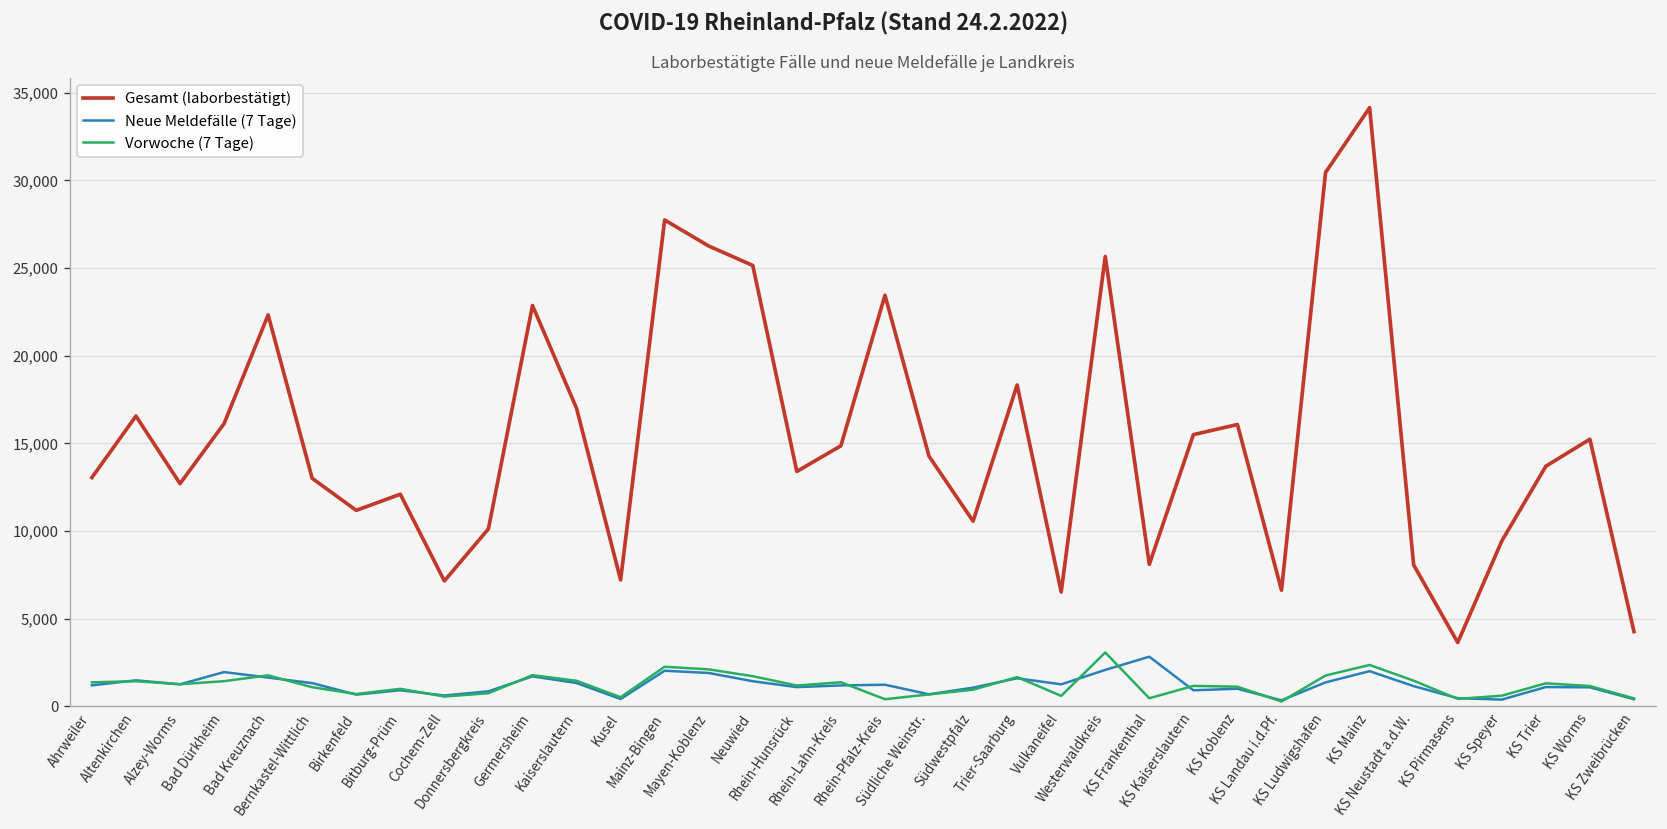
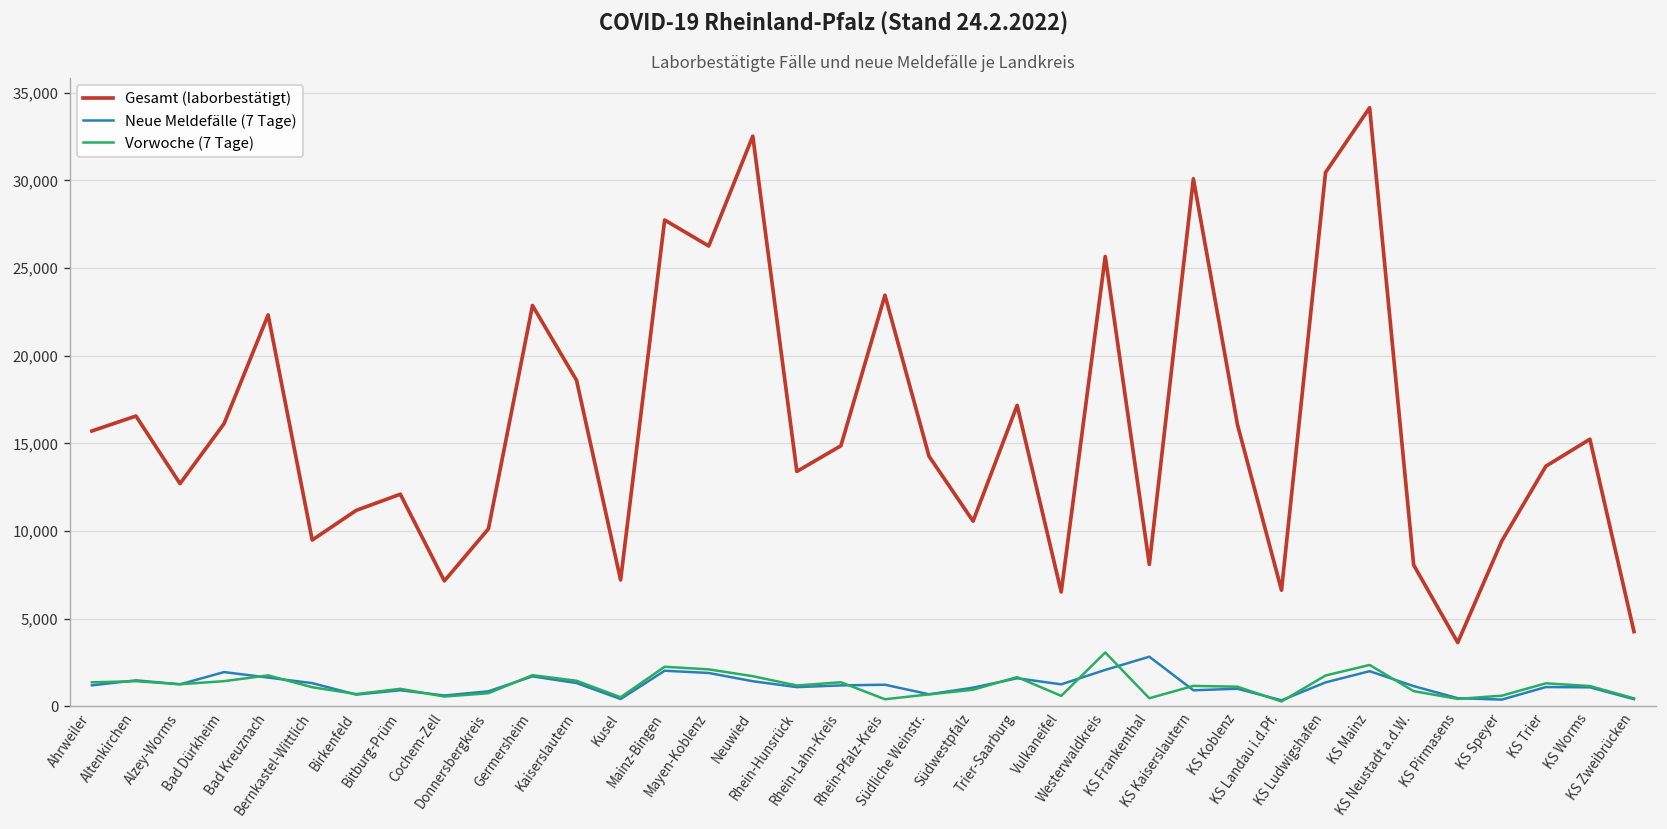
Gesamt (laborbestätigt), Ahrweiler: 13,000 -> 15,700
Gesamt (laborbestätigt), Bernkastel-Wittlich: 13,000 -> 9,500
Gesamt (laborbestätigt), Kaiserslautern: 17,000 -> 18,600
Gesamt (laborbestätigt), Neuwied: 25,100 -> 32,500
Gesamt (laborbestätigt), Trier-Saarburg: 18,300 -> 17,200
Gesamt (laborbestätigt), KS Kaiserslautern: 15,500 -> 30,100
Vorwoche (7 Tage), KS Neustadt a.d.W.: 1,500 -> 900
